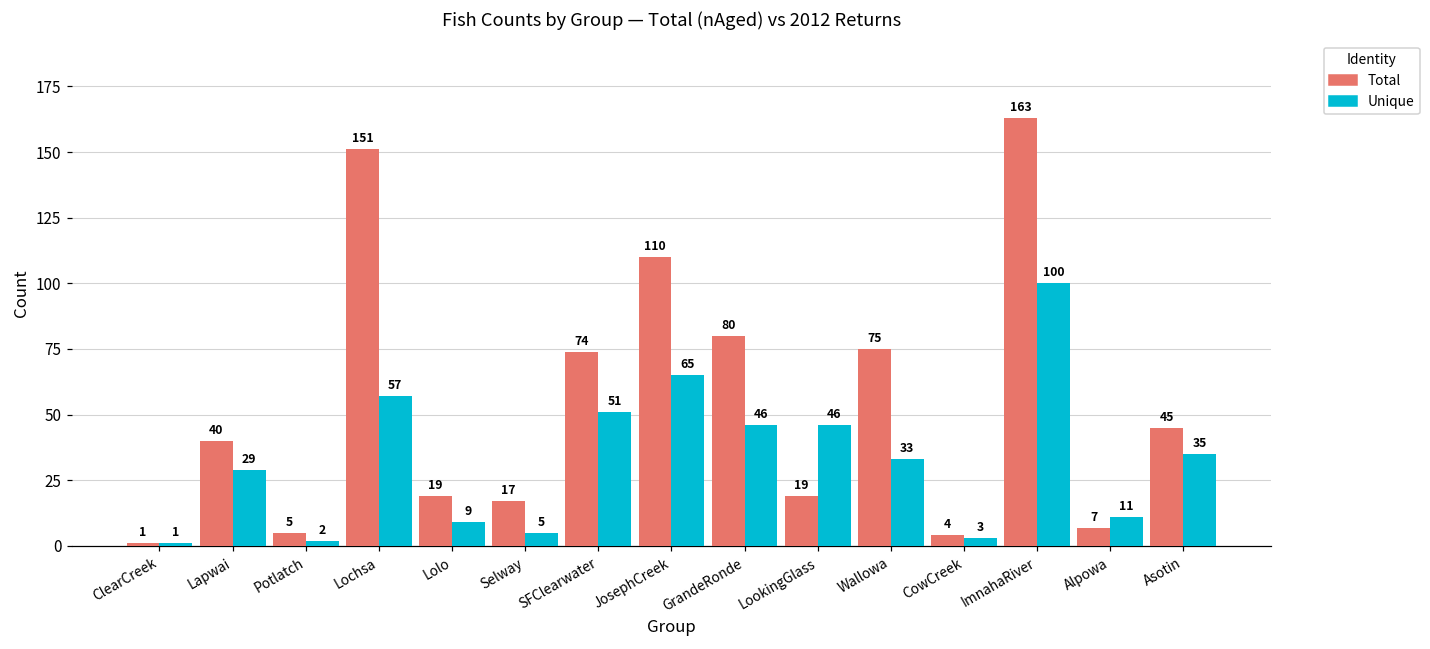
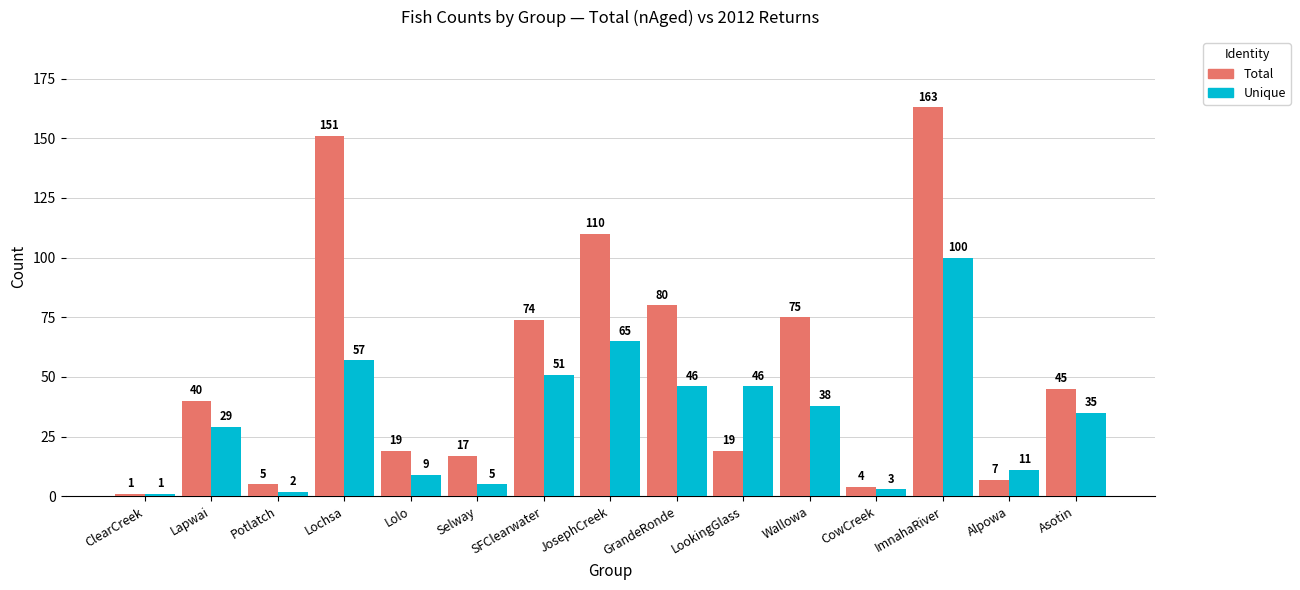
Unique, Wallowa: 33 -> 38
